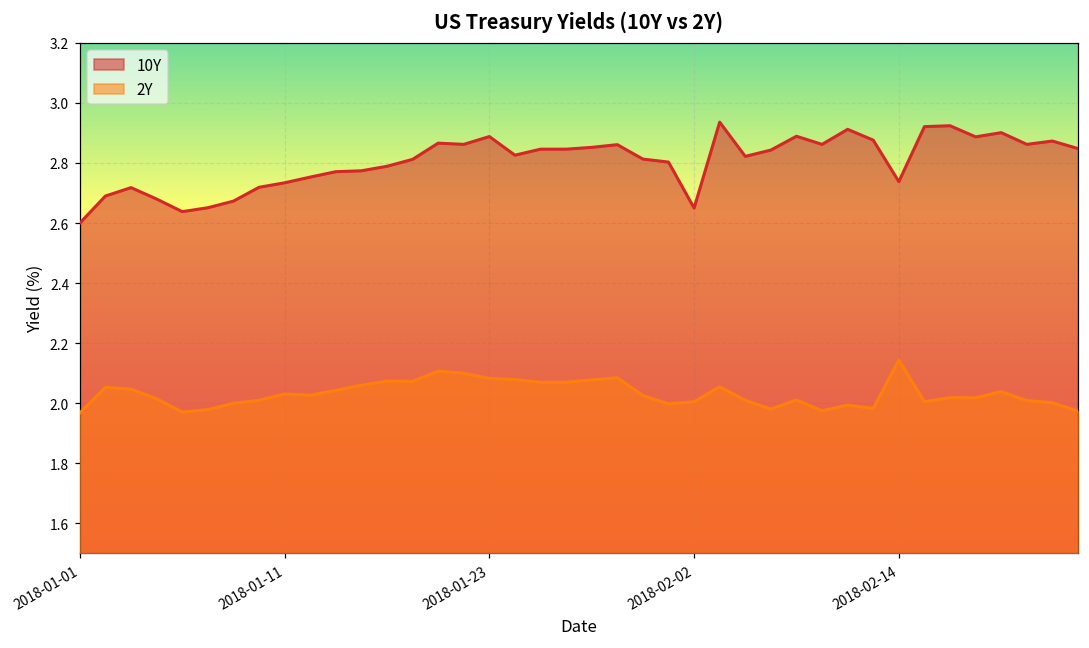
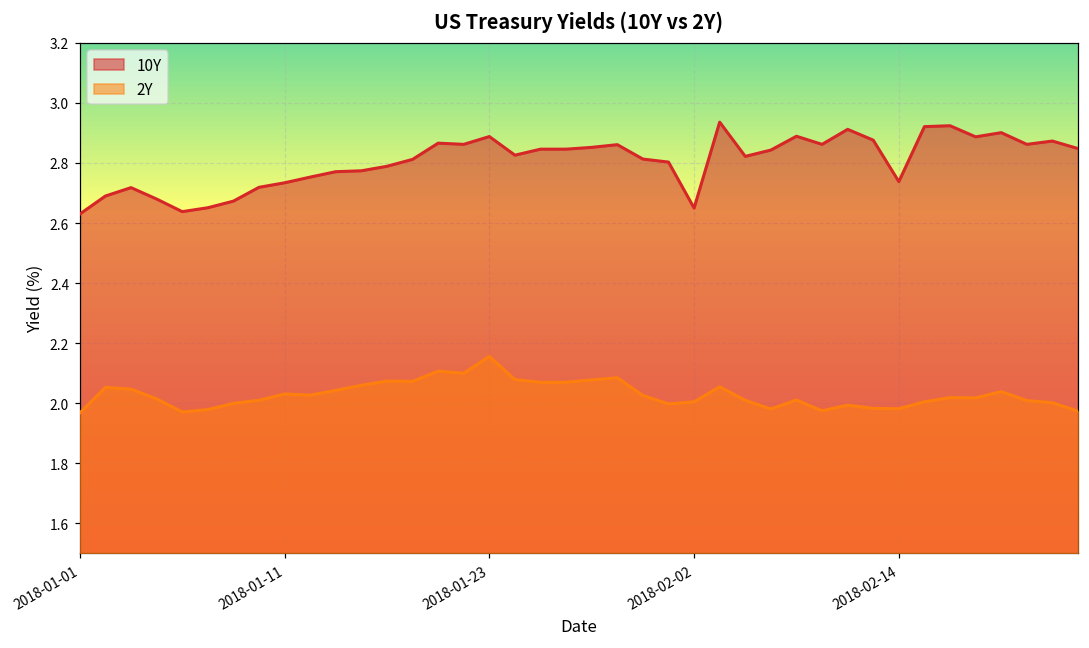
10Y, 2018-01-01: 2.60 -> 2.63
2Y, 2018-01-23: 2.08 -> 2.16
2Y, 2018-02-14: 2.14 -> 1.98
